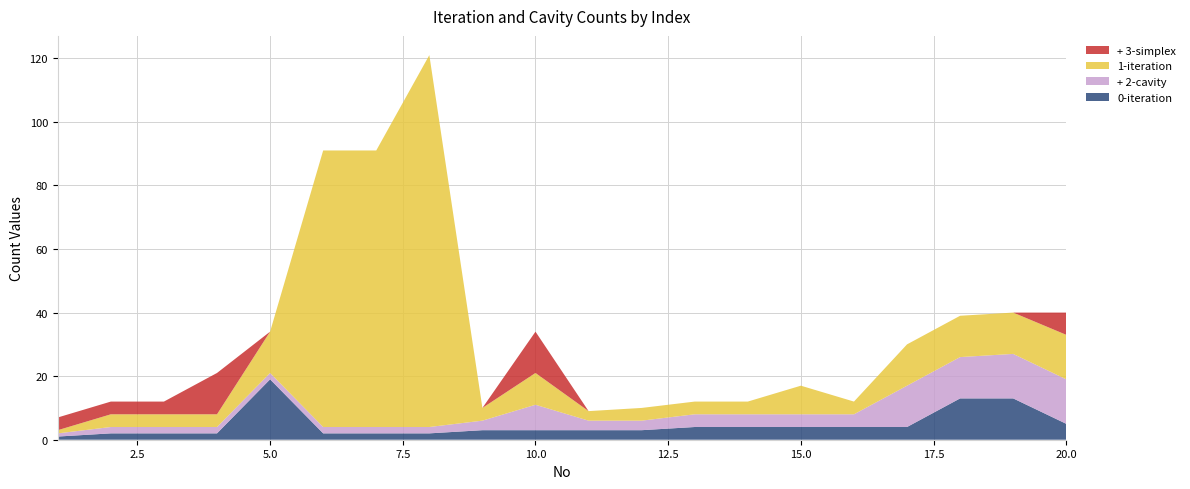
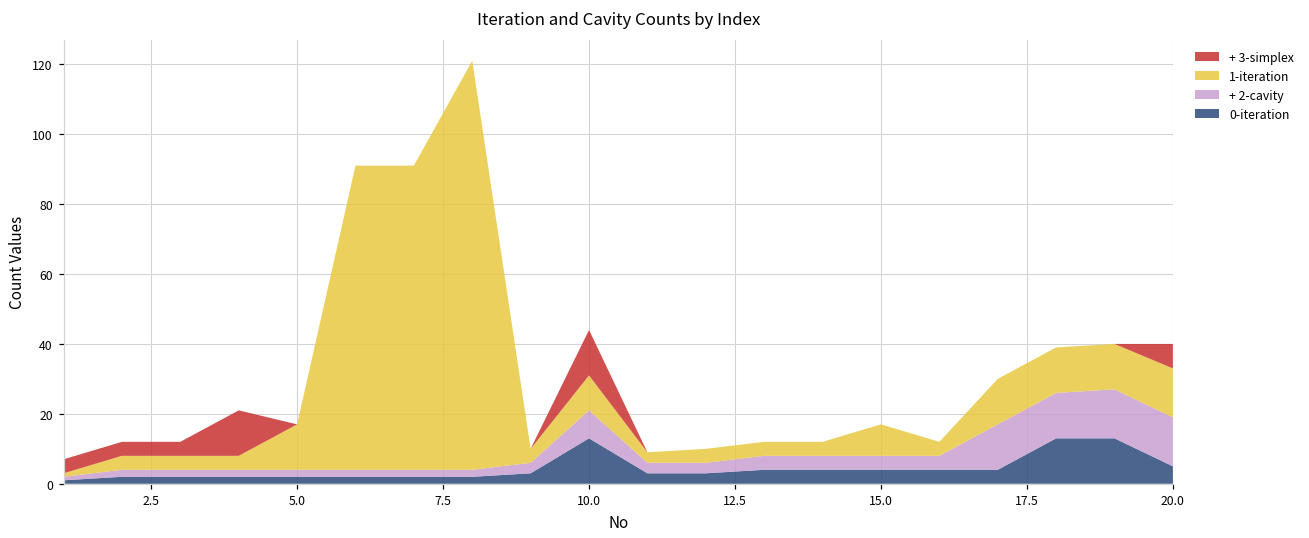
0-iteration, 5.0: 19 -> 2
0-iteration, 10.0: 3 -> 13
